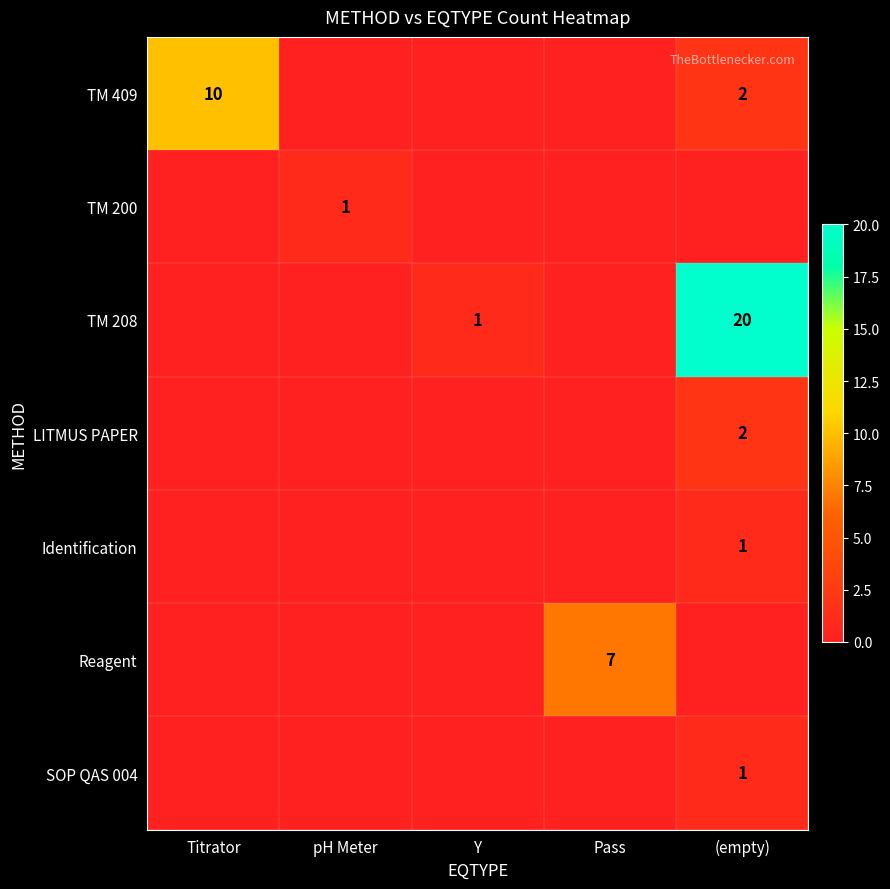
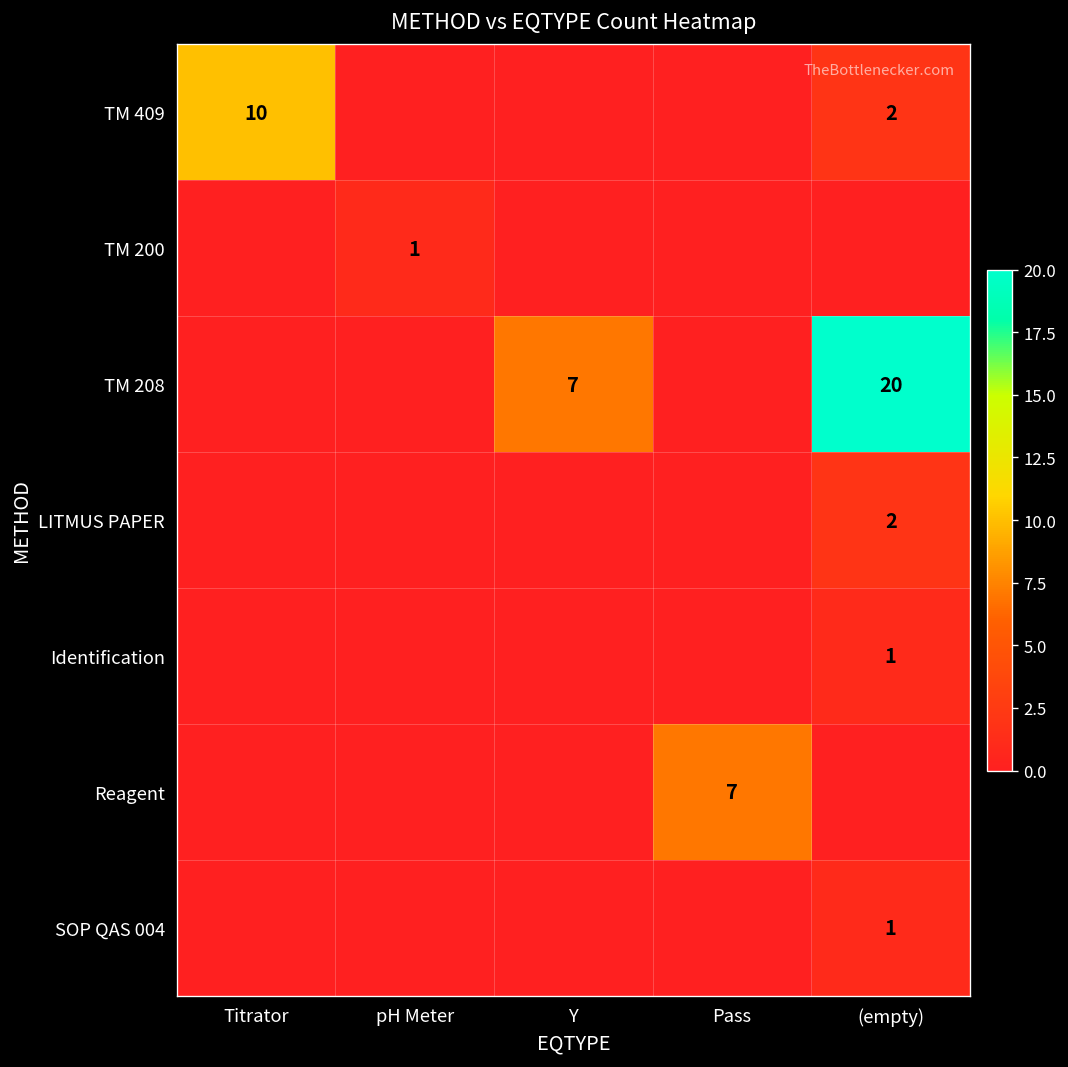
TM 208, Y: 1 -> 7
